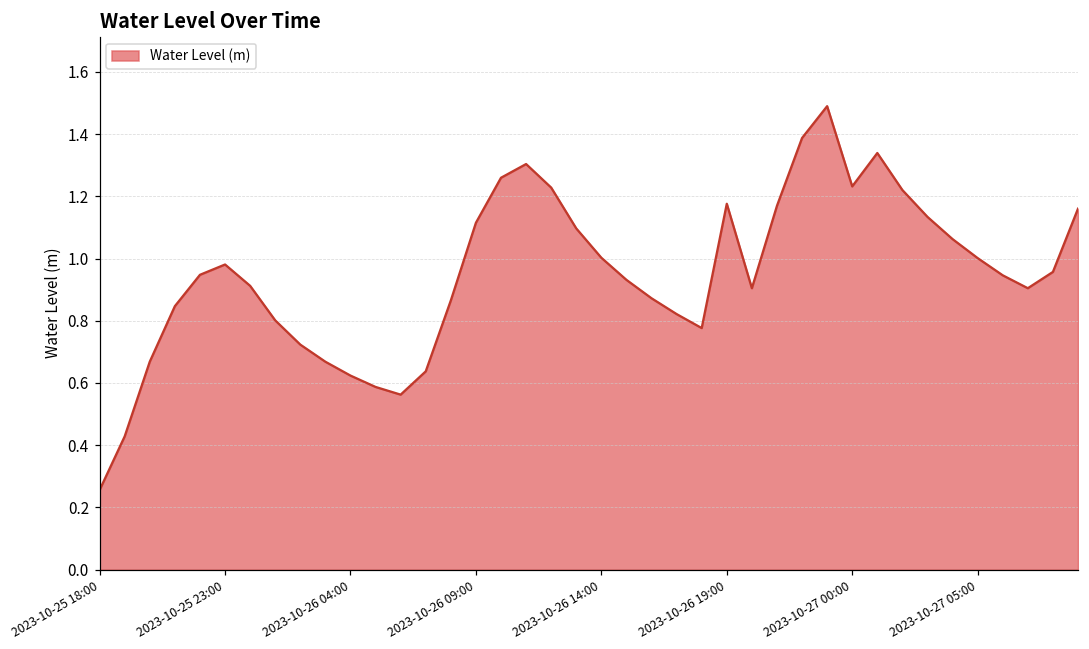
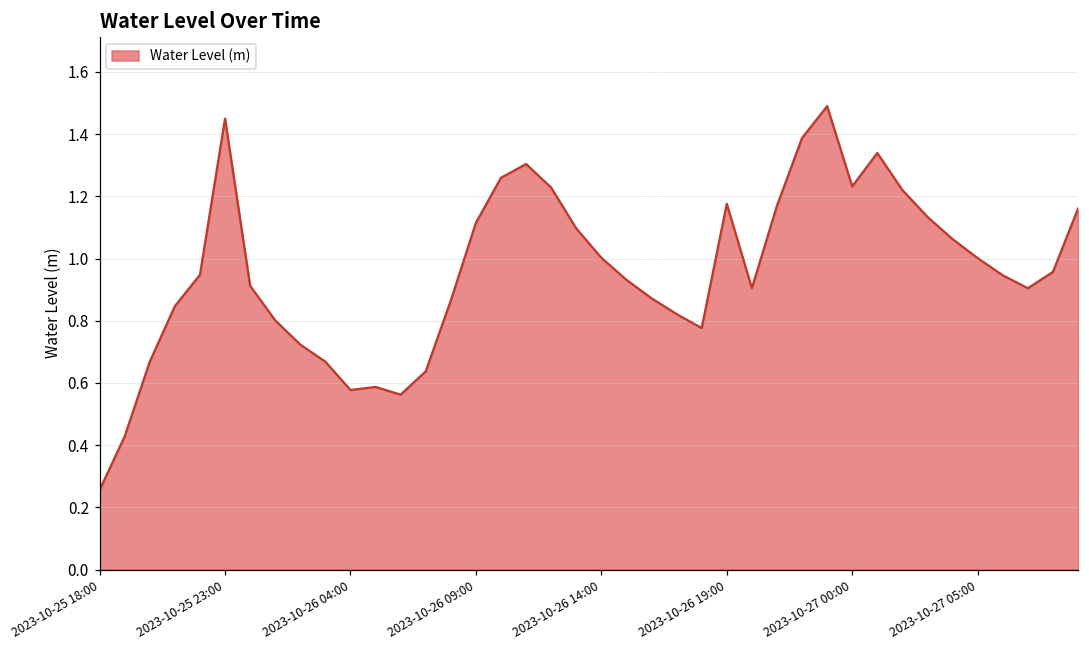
2023-10-25 23:00: 0.98 -> 1.45
2023-10-26 04:00: 0.62 -> 0.58
